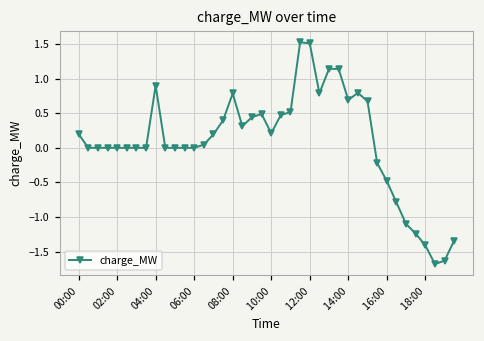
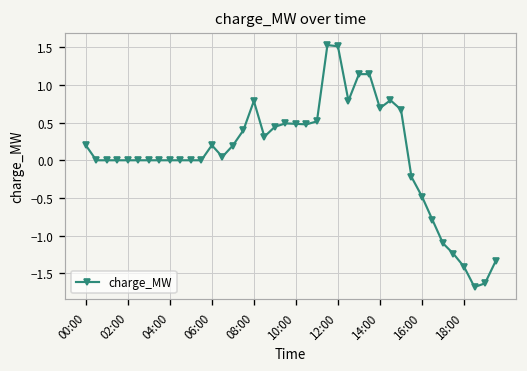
04:00: 0.9 -> 0.0
06:00: 0.0 -> 0.2
10:00: 0.2 -> 0.5
